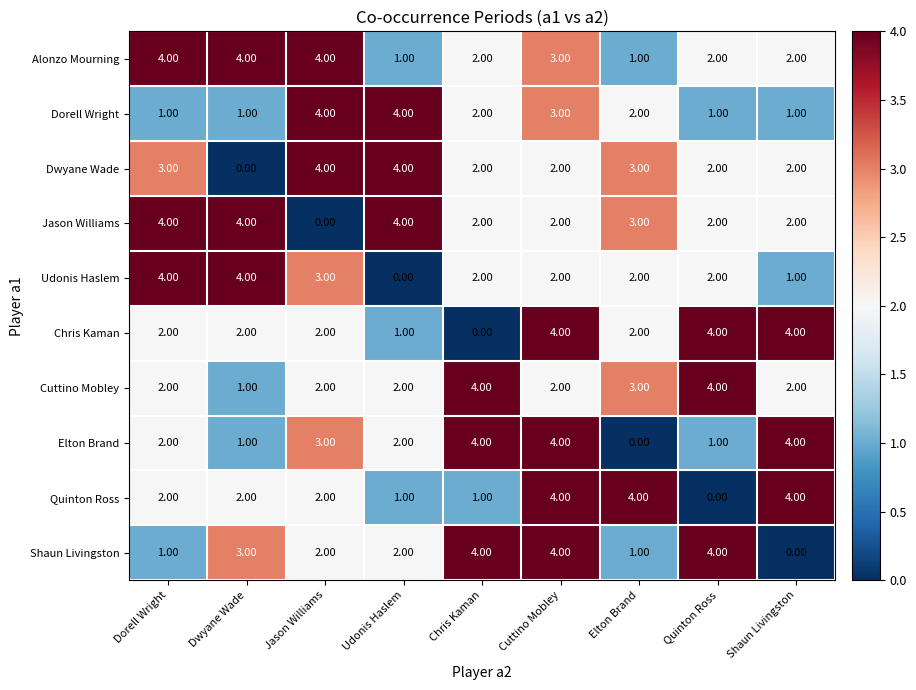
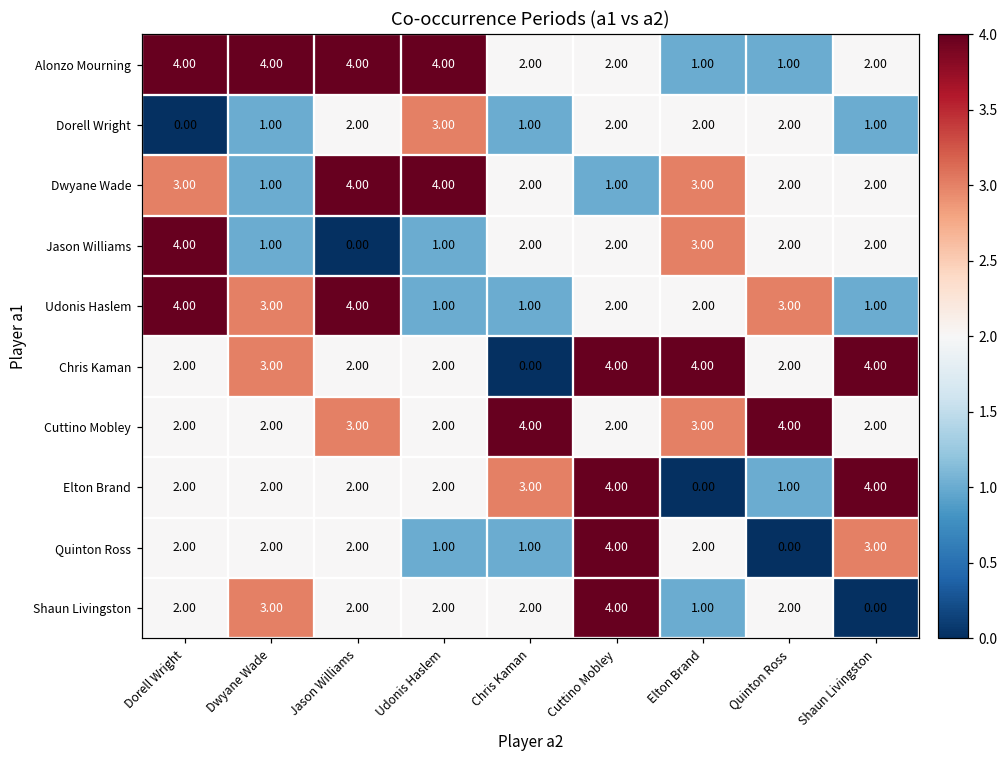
Alonzo Mourning, Udonis Haslem: 1.00 -> 4.00
Alonzo Mourning, Cuttino Mobley: 3.00 -> 2.00
Alonzo Mourning, Quinton Ross: 2.00 -> 1.00
Dorell Wright, Dorell Wright: 1.00 -> 0.00
Dorell Wright, Jason Williams: 4.00 -> 2.00
Dorell Wright, Udonis Haslem: 4.00 -> 3.00
Dorell Wright, Chris Kaman: 2.00 -> 1.00
Dorell Wright, Cuttino Mobley: 3.00 -> 2.00
Dorell Wright, Quinton Ross: 1.00 -> 2.00
Dwyane Wade, Dwyane Wade: 0.00 -> 1.00
Dwyane Wade, Cuttino Mobley: 2.00 -> 1.00
Jason Williams, Dwyane Wade: 4.00 -> 1.00
Jason Williams, Udonis Haslem: 4.00 -> 1.00
Udonis Haslem, Dwyane Wade: 4.00 -> 3.00
Udonis Haslem, Jason Williams: 3.00 -> 4.00
Udonis Haslem, Udonis Haslem: 0.00 -> 1.00
Udonis Haslem, Chris Kaman: 2.00 -> 1.00
Udonis Haslem, Quinton Ross: 2.00 -> 3.00
Chris Kaman, Dwyane Wade: 2.00 -> 3.00
Chris Kaman, Udonis Haslem: 1.00 -> 2.00
Chris Kaman, Elton Brand: 2.00 -> 4.00
Chris Kaman, Quinton Ross: 4.00 -> 2.00
Cuttino Mobley, Dwyane Wade: 1.00 -> 2.00
Cuttino Mobley, Jason Williams: 2.00 -> 3.00
Elton Brand, Dwyane Wade: 1.00 -> 2.00
Elton Brand, Jason Williams: 3.00 -> 2.00
Elton Brand, Chris Kaman: 4.00 -> 3.00
Quinton Ross, Elton Brand: 4.00 -> 2.00
Quinton Ross, Shaun Livingston: 4.00 -> 3.00
Shaun Livingston, Dorell Wright: 1.00 -> 2.00
Shaun Livingston, Chris Kaman: 4.00 -> 2.00
Shaun Livingston, Quinton Ross: 4.00 -> 2.00
